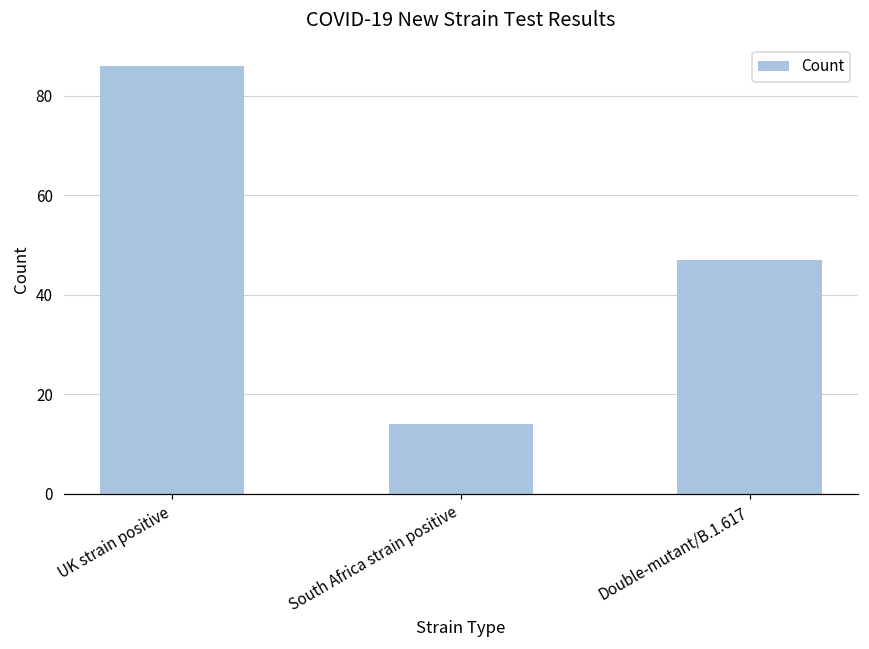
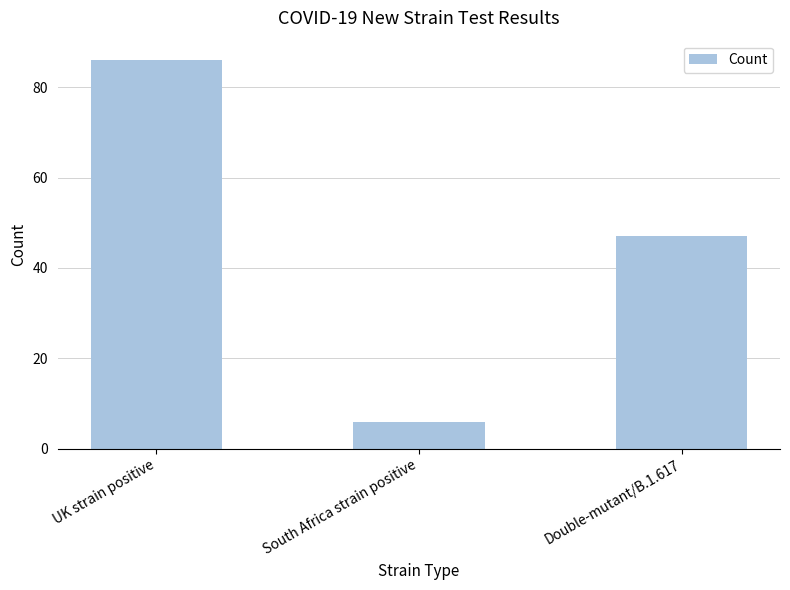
South Africa strain positive: 14 -> 6
